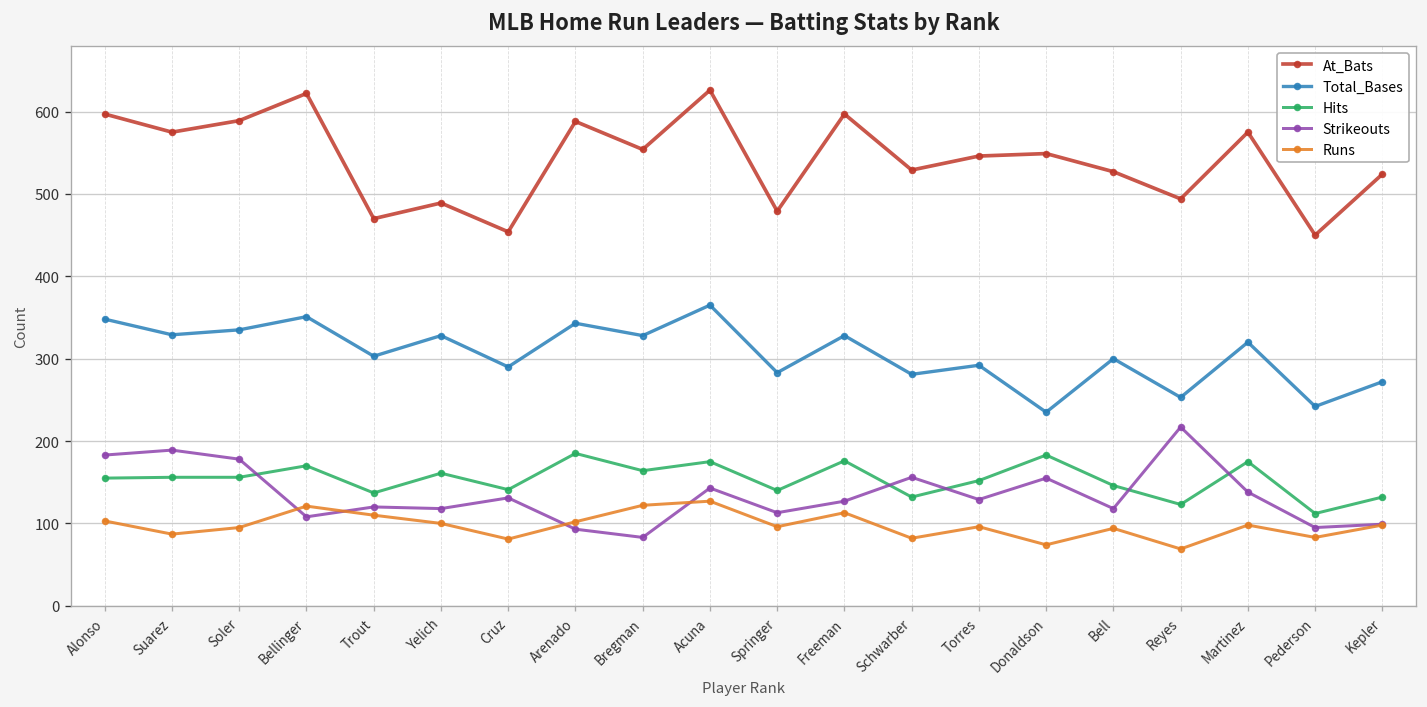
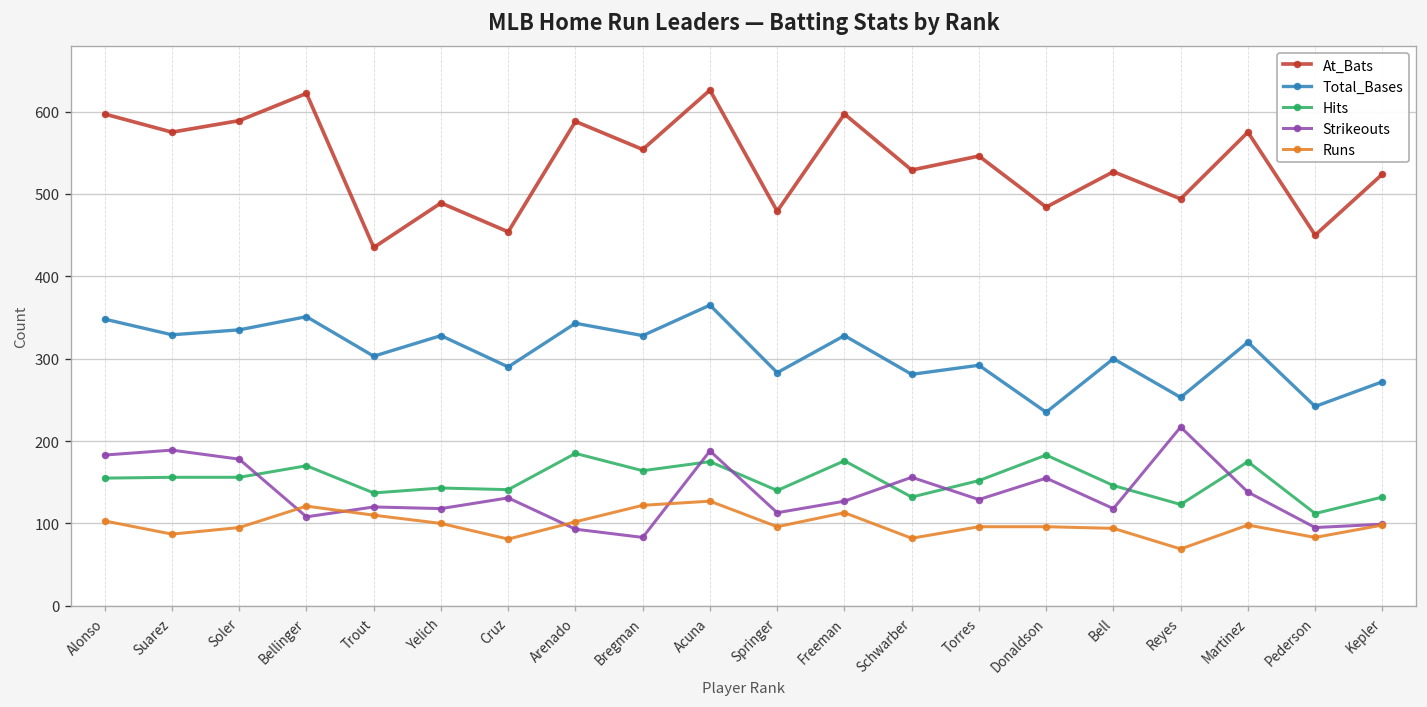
At_Bats, Trout: 470 -> 440
Hits, Yelich: 160 -> 140
Strikeouts, Acuna: 140 -> 190
At_Bats, Donaldson: 550 -> 480
Runs, Donaldson: 70 -> 100
